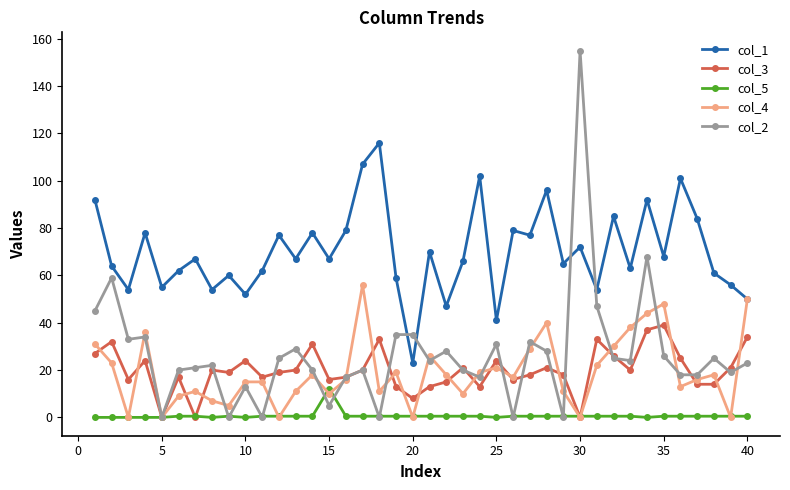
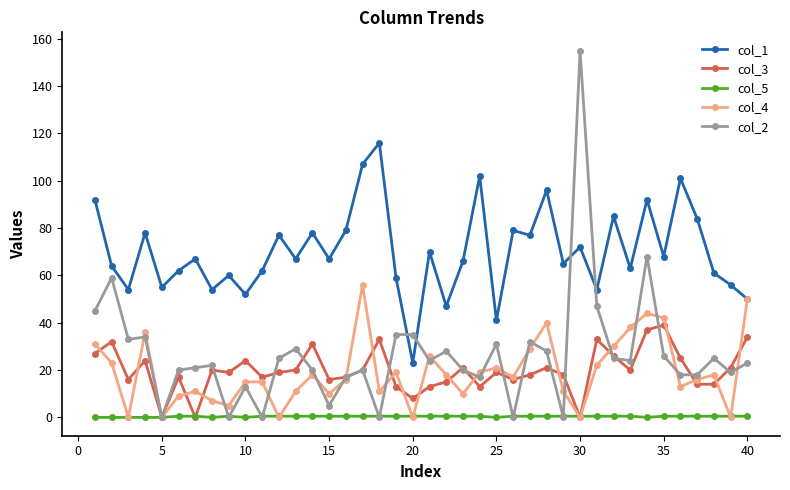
col_5, 15: 12 -> 1
col_3, 25: 24 -> 19
col_4, 35: 48 -> 42
